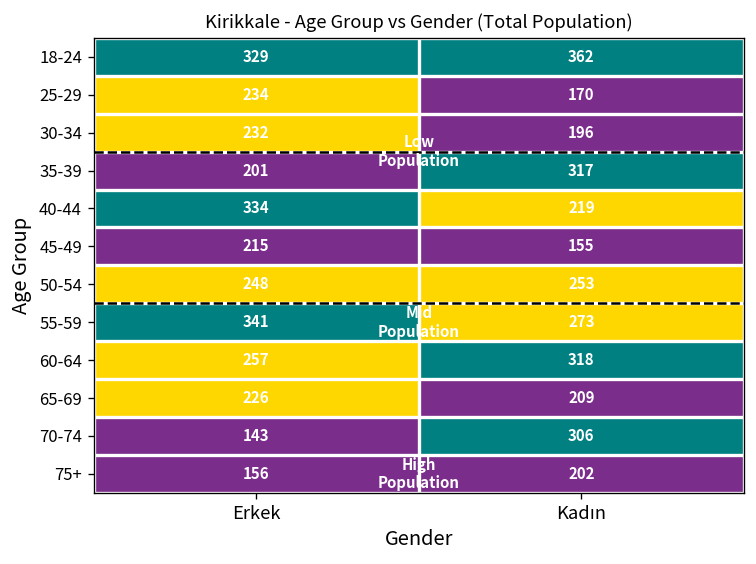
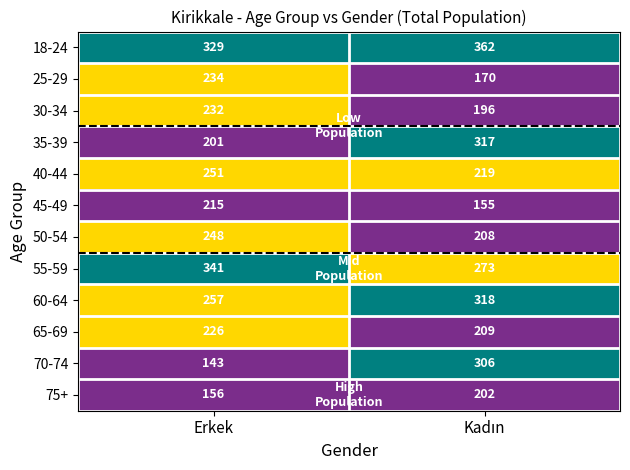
40-44, Erkek: 334 -> 251
50-54, Kadın: 253 -> 208
